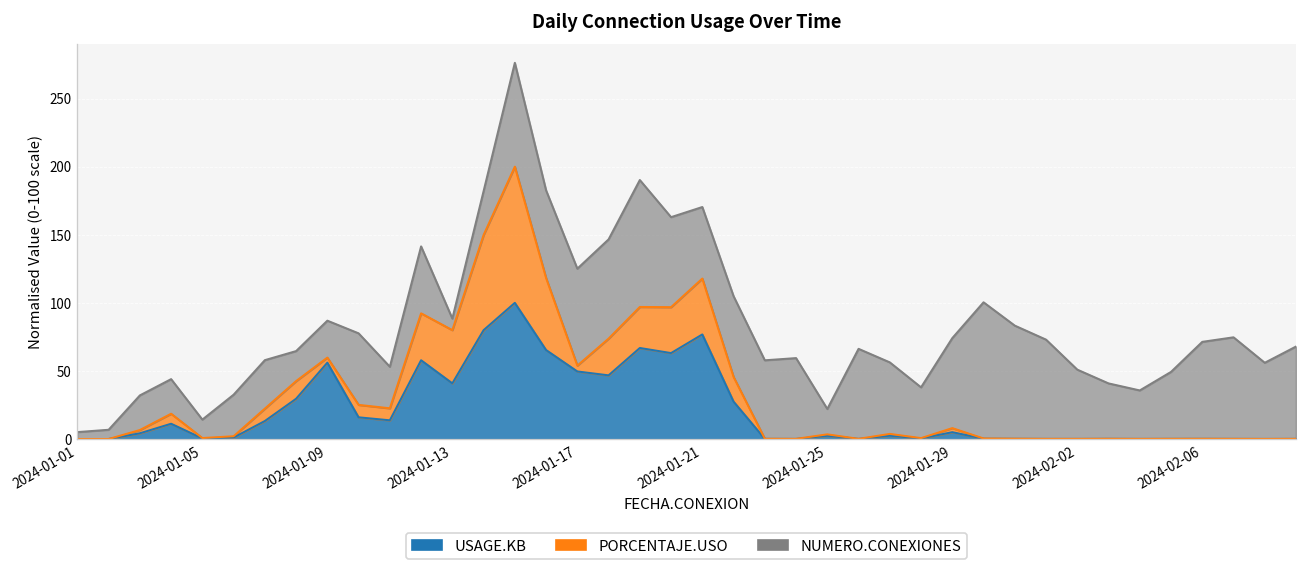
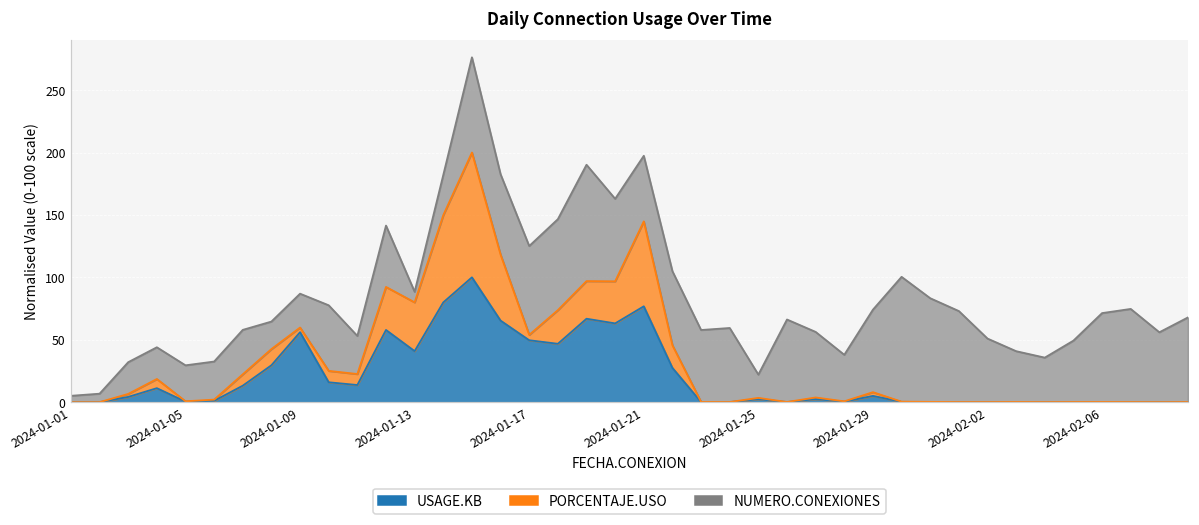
NUMERO.CONEXIONES, 2024-01-05: 14 -> 29
PORCENTAJE.USO, 2024-01-21: 41 -> 68
